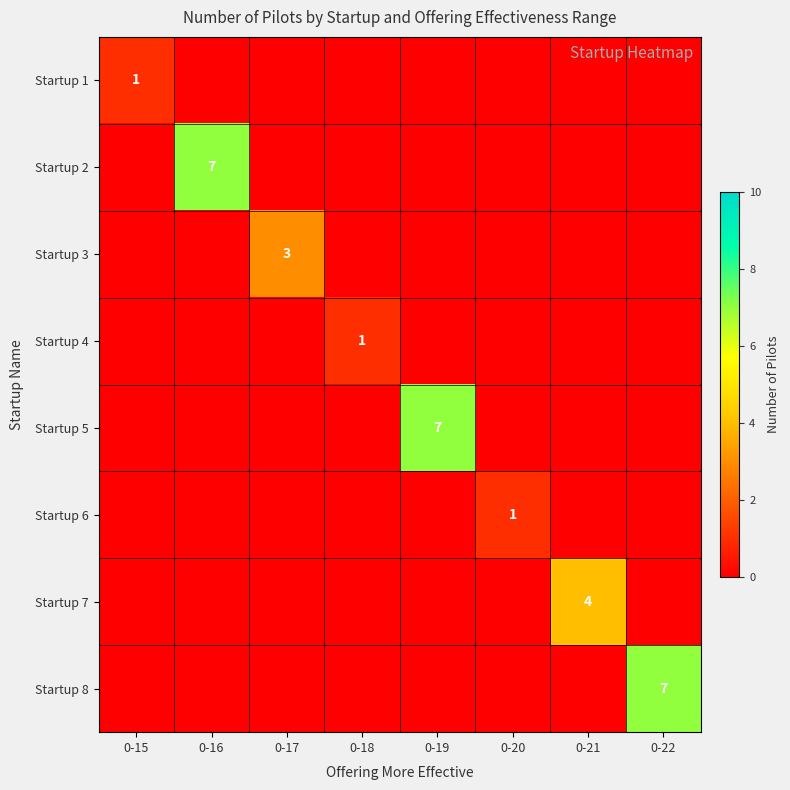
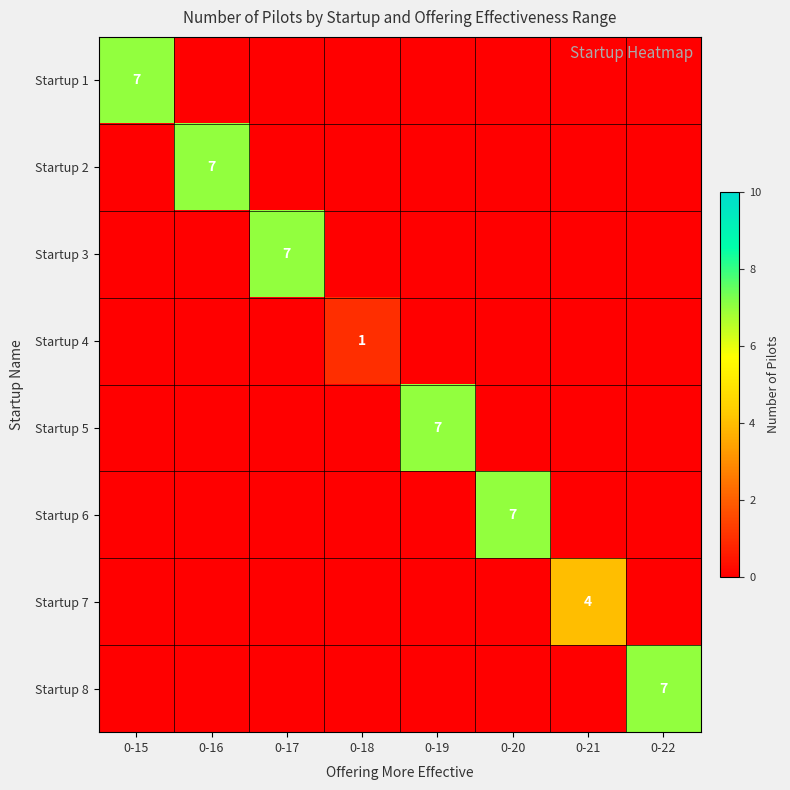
Startup 1, 0-15: 1 -> 7
Startup 3, 0-17: 3 -> 7
Startup 6, 0-20: 1 -> 7
